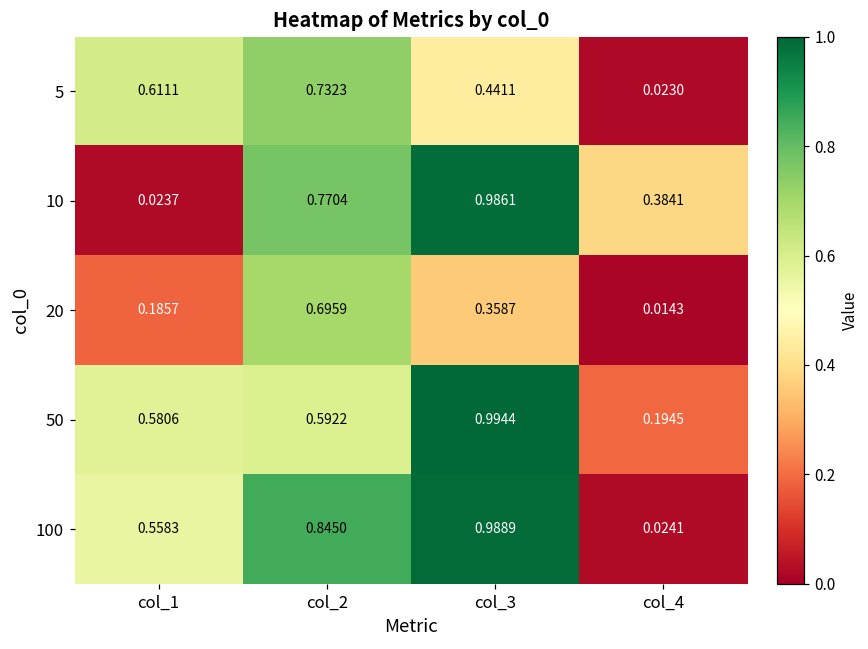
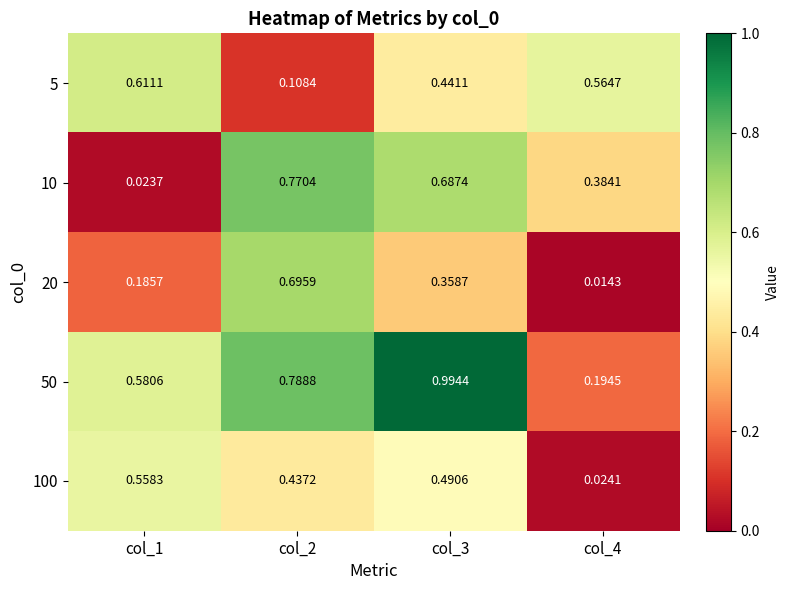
5, col_2: 0.7323 -> 0.1084
5, col_4: 0.0230 -> 0.5647
10, col_3: 0.9861 -> 0.6874
50, col_2: 0.5922 -> 0.7888
100, col_2: 0.8450 -> 0.4372
100, col_3: 0.9889 -> 0.4906
